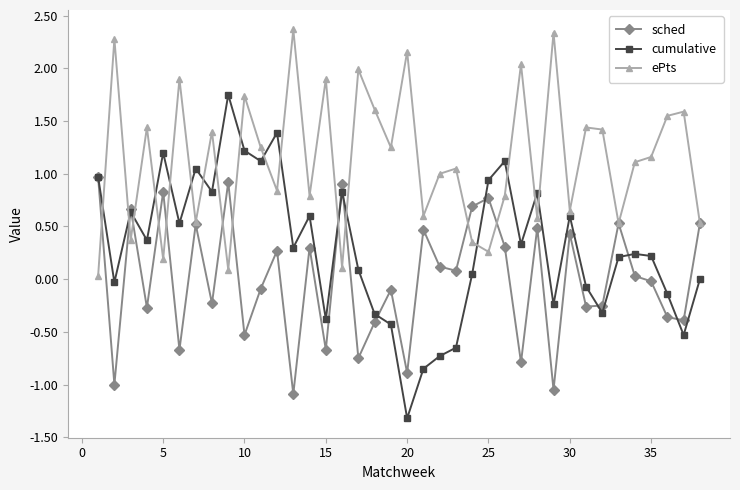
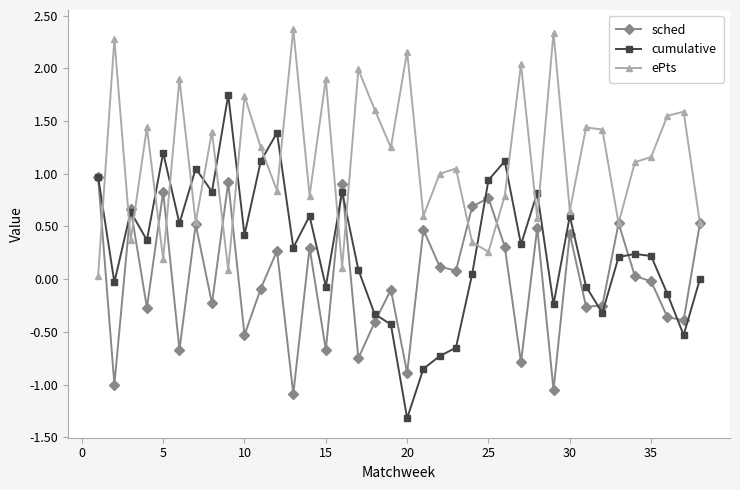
cumulative, 10: 1.22 -> 0.42
cumulative, 15: -0.38 -> -0.07
